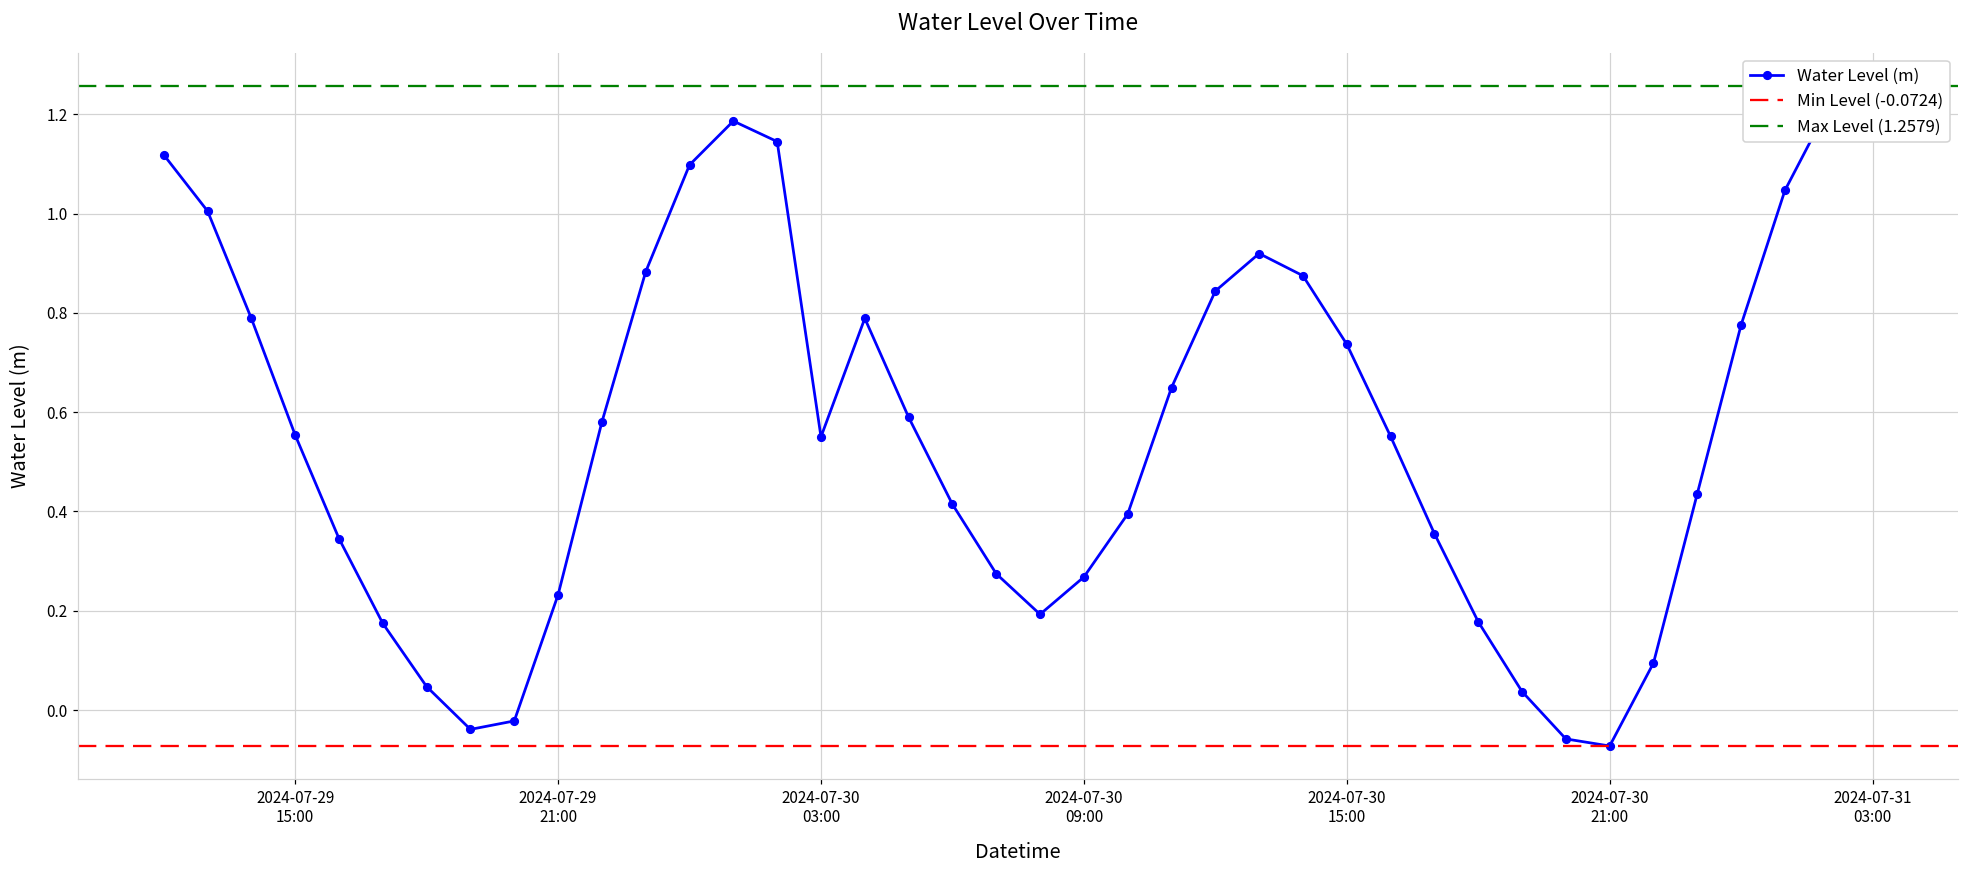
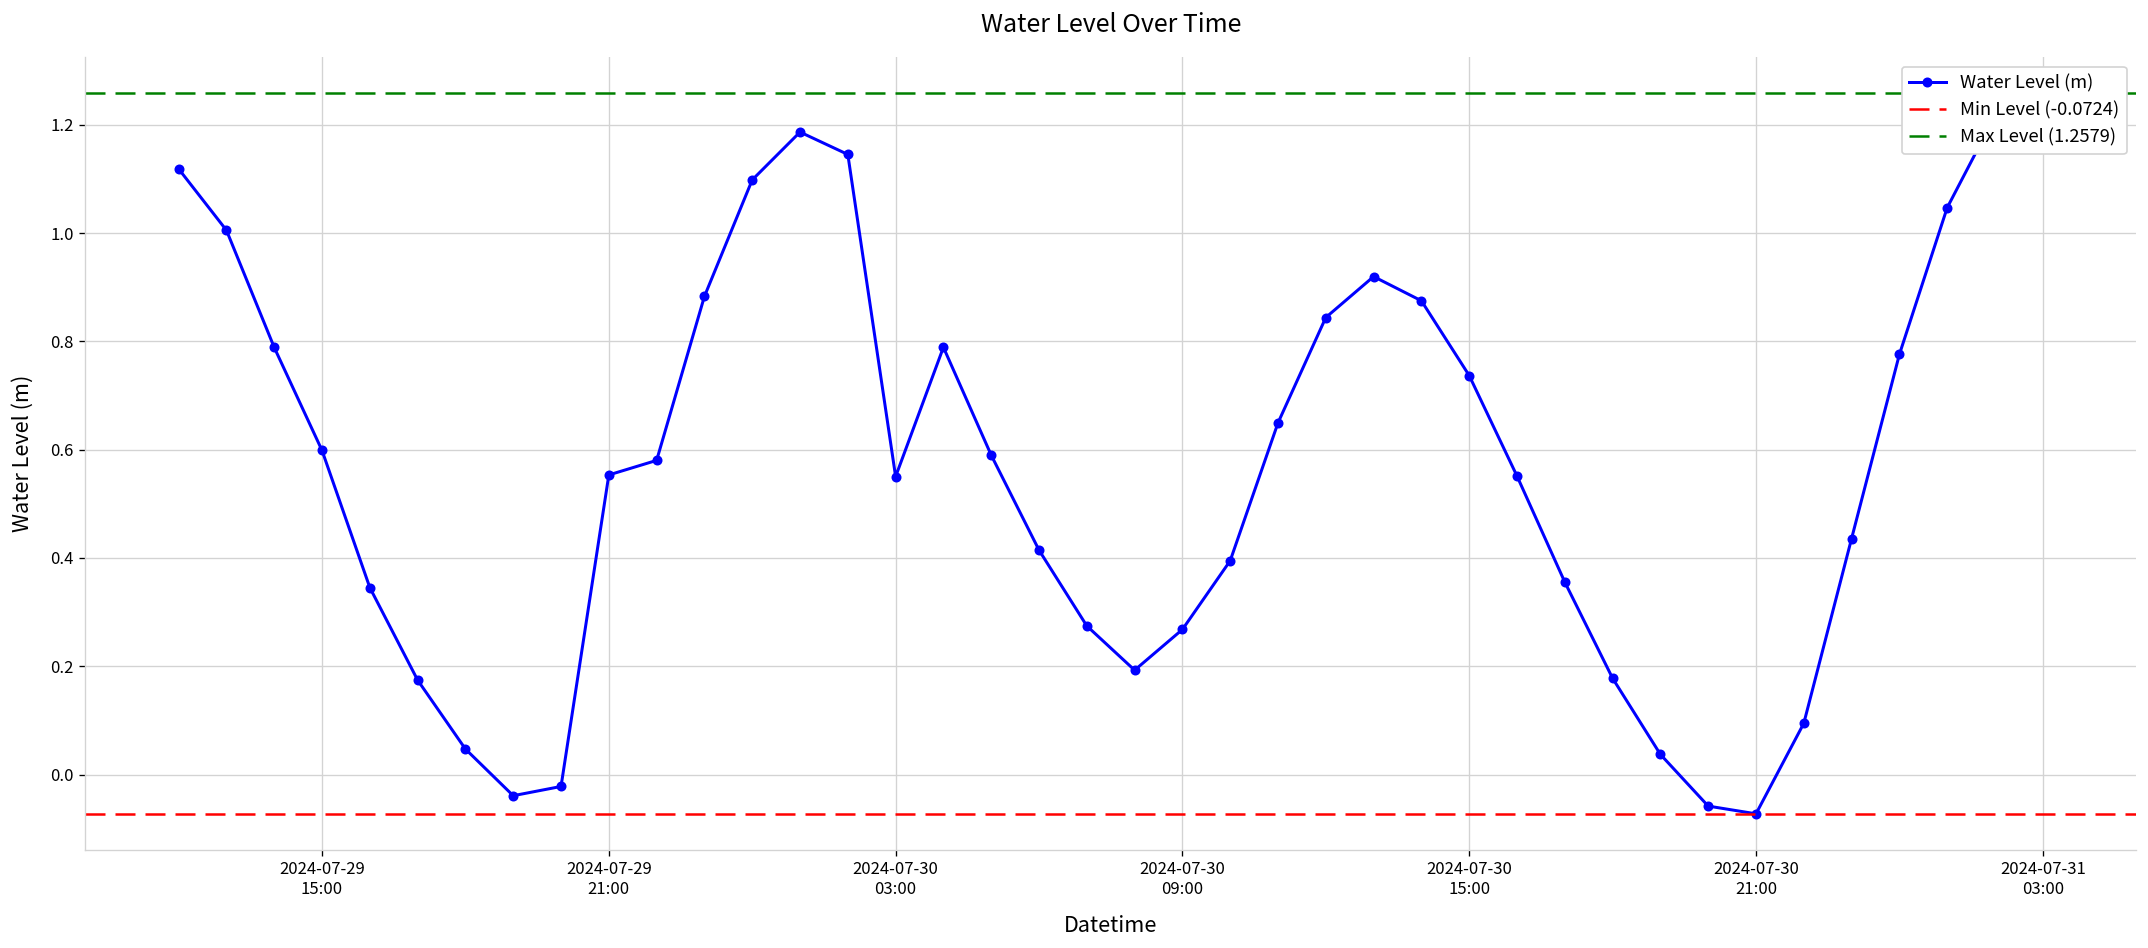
2024-07-29 15:00: 0.55 -> 0.60
2024-07-29 21:00: 0.23 -> 0.55
